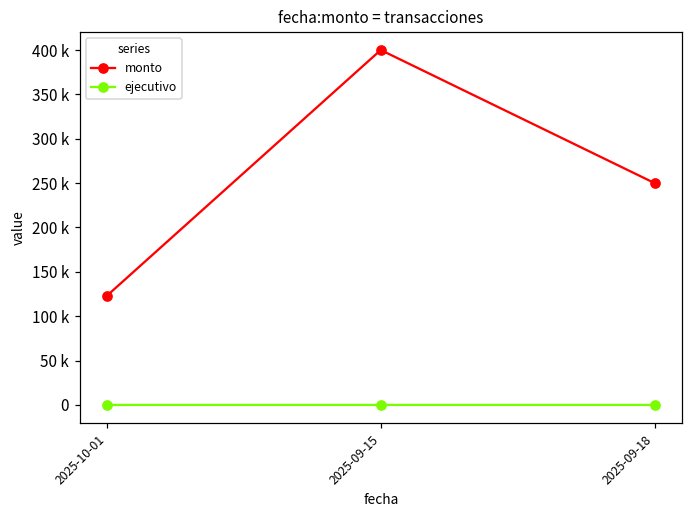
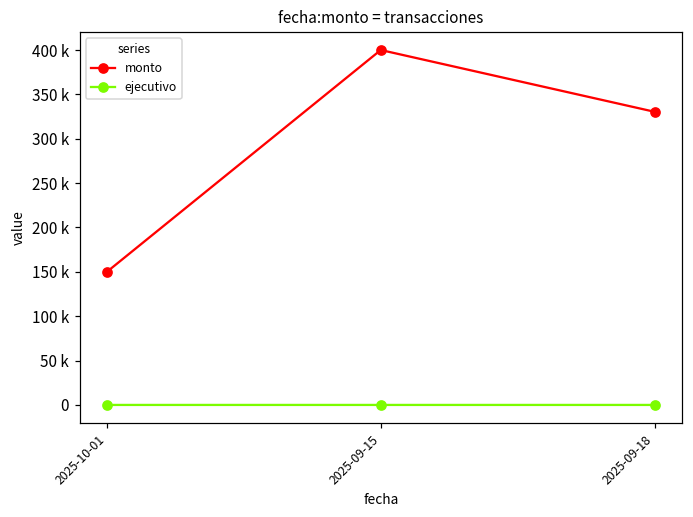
monto, 2025-10-01: 120000 -> 150000
monto, 2025-09-18: 250000 -> 330000
